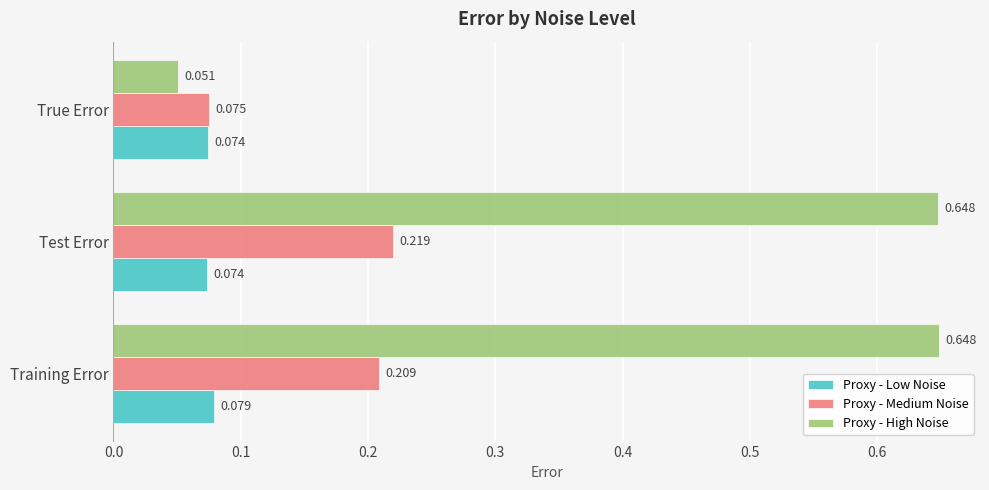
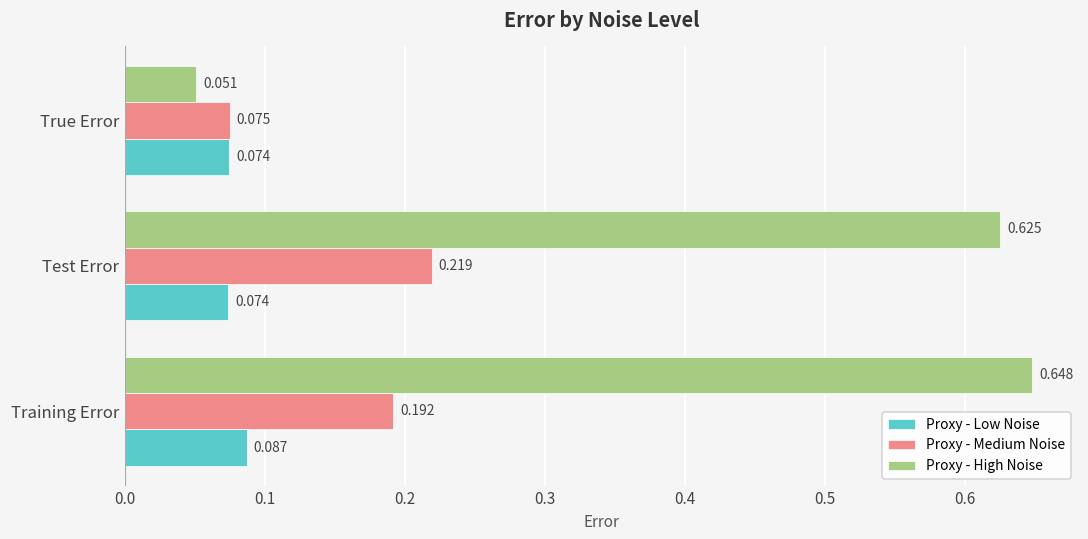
Proxy - High Noise, Test Error: 0.648 -> 0.625
Proxy - Medium Noise, Training Error: 0.209 -> 0.192
Proxy - Low Noise, Training Error: 0.079 -> 0.087
